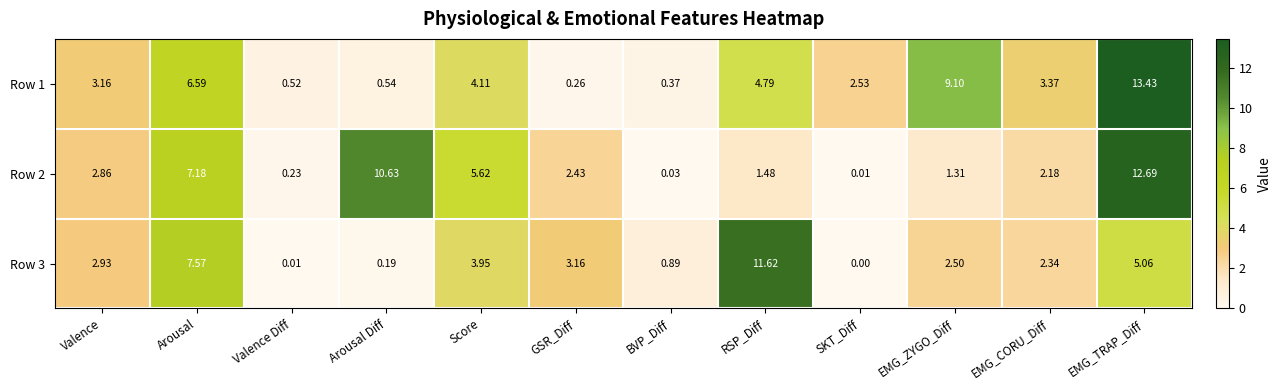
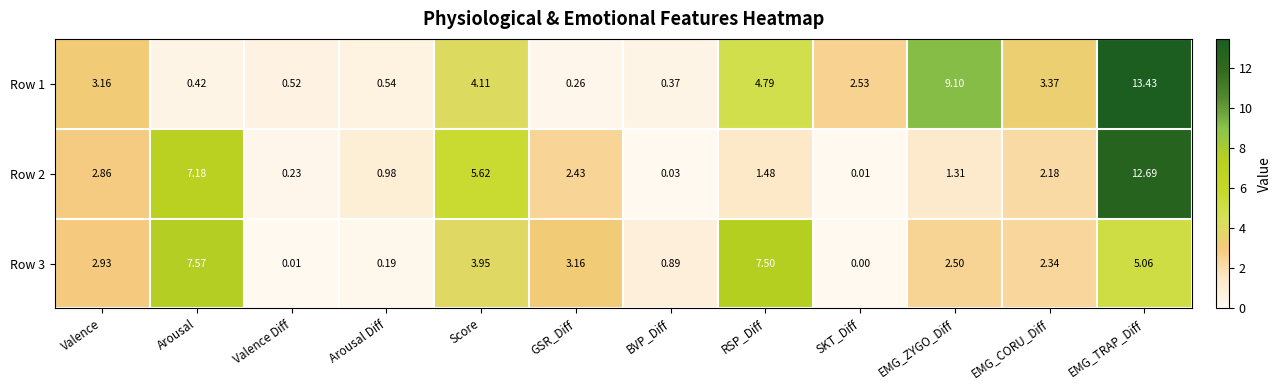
Row 1, Arousal: 6.59 -> 0.42
Row 2, Arousal Diff: 10.63 -> 0.98
Row 3, RSP_Diff: 11.62 -> 7.50
